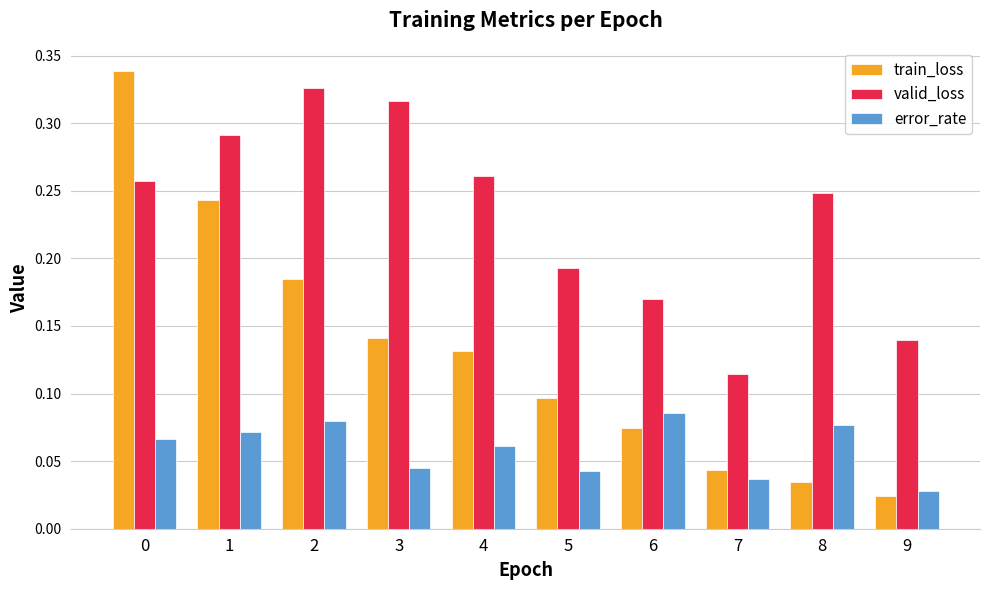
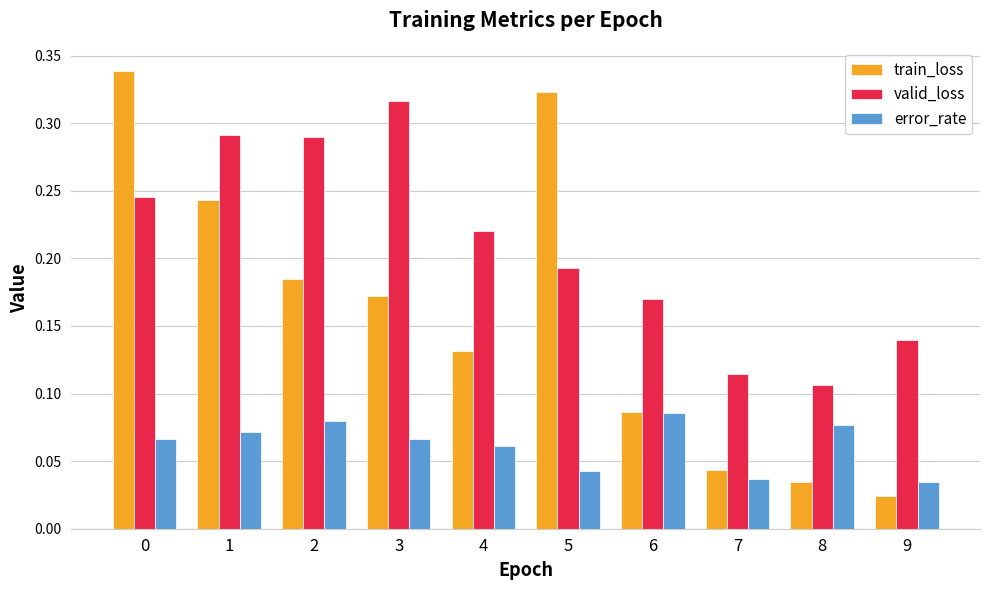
valid_loss, 0: 0.257 -> 0.246
valid_loss, 2: 0.326 -> 0.290
train_loss, 3: 0.141 -> 0.172
error_rate, 3: 0.045 -> 0.066
valid_loss, 4: 0.261 -> 0.220
train_loss, 5: 0.097 -> 0.323
train_loss, 6: 0.075 -> 0.087
valid_loss, 8: 0.249 -> 0.107
error_rate, 9: 0.028 -> 0.034
